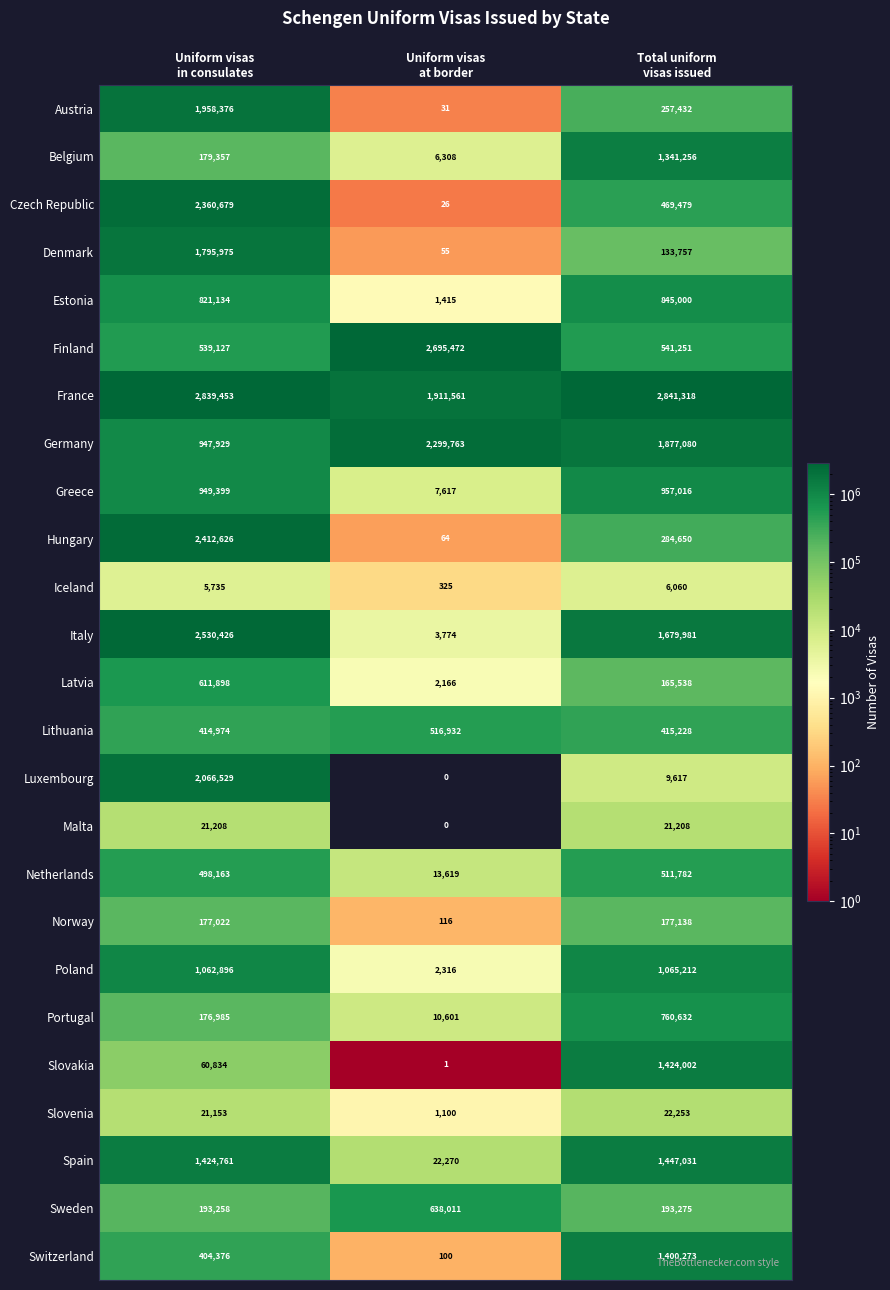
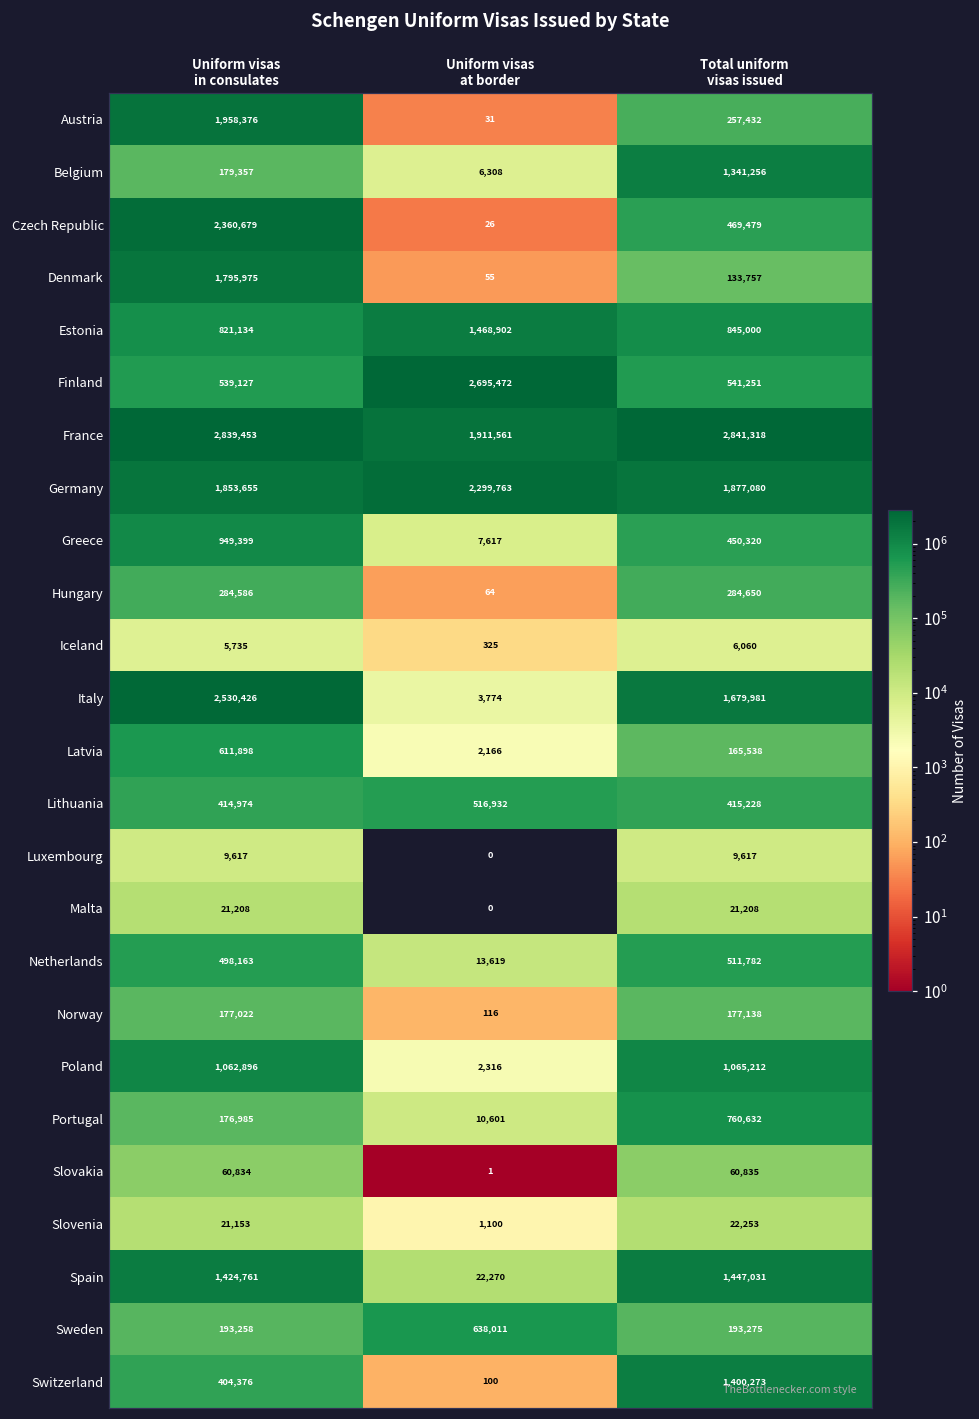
Estonia, Uniform visas at border: 1,415 -> 1,468,902
Germany, Uniform visas in consulates: 947,929 -> 1,853,655
Greece, Total uniform visas issued: 957,016 -> 450,320
Hungary, Uniform visas in consulates: 2,412,626 -> 284,586
Luxembourg, Uniform visas in consulates: 2,066,529 -> 9,617
Slovakia, Total uniform visas issued: 1,424,002 -> 60,835
